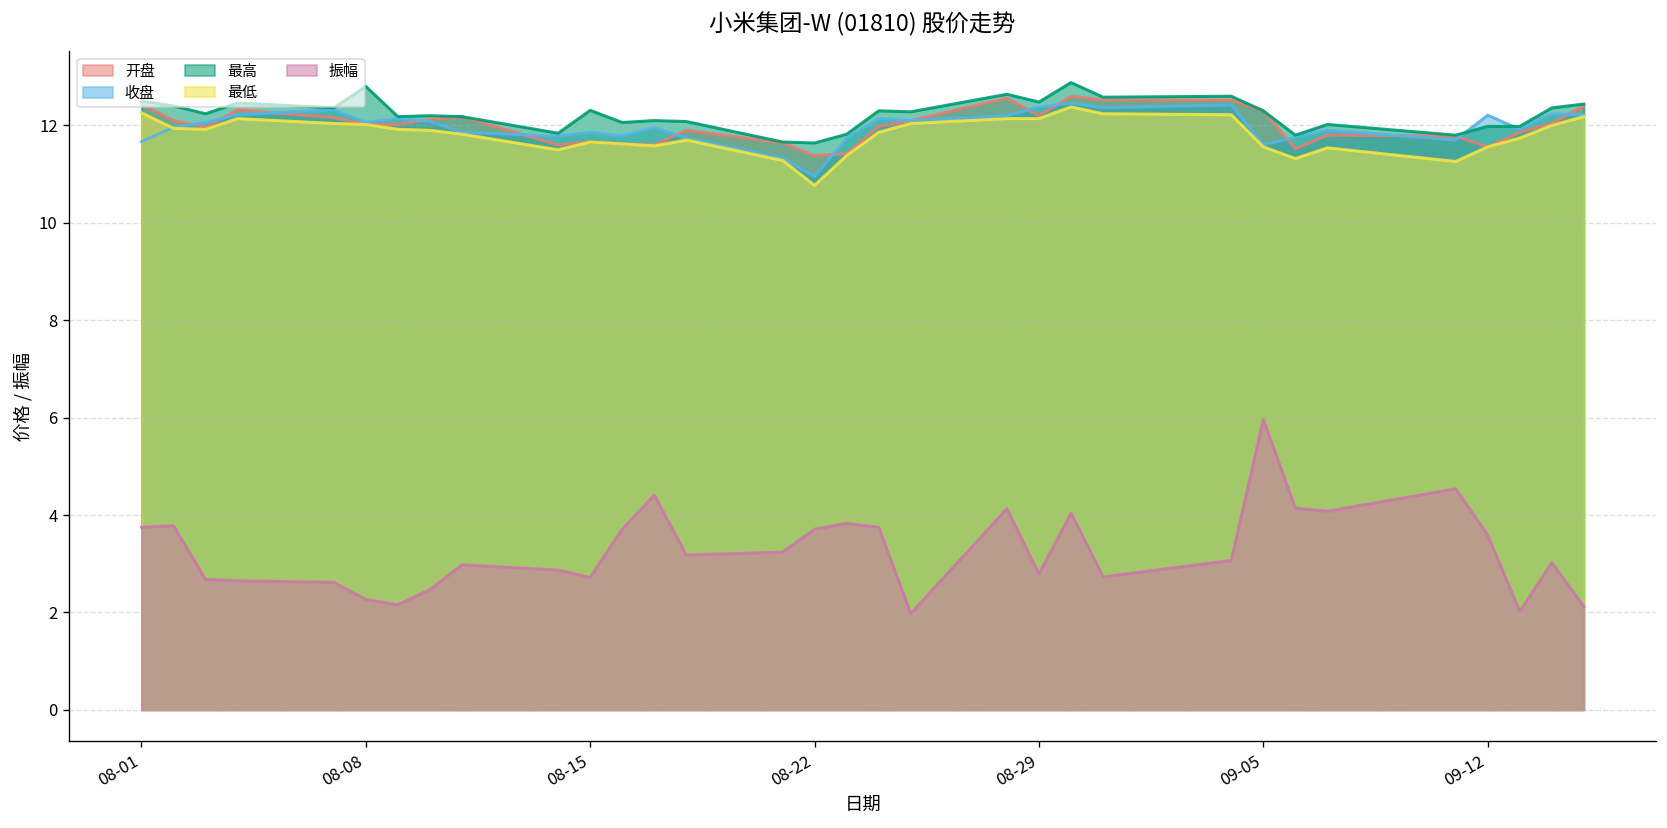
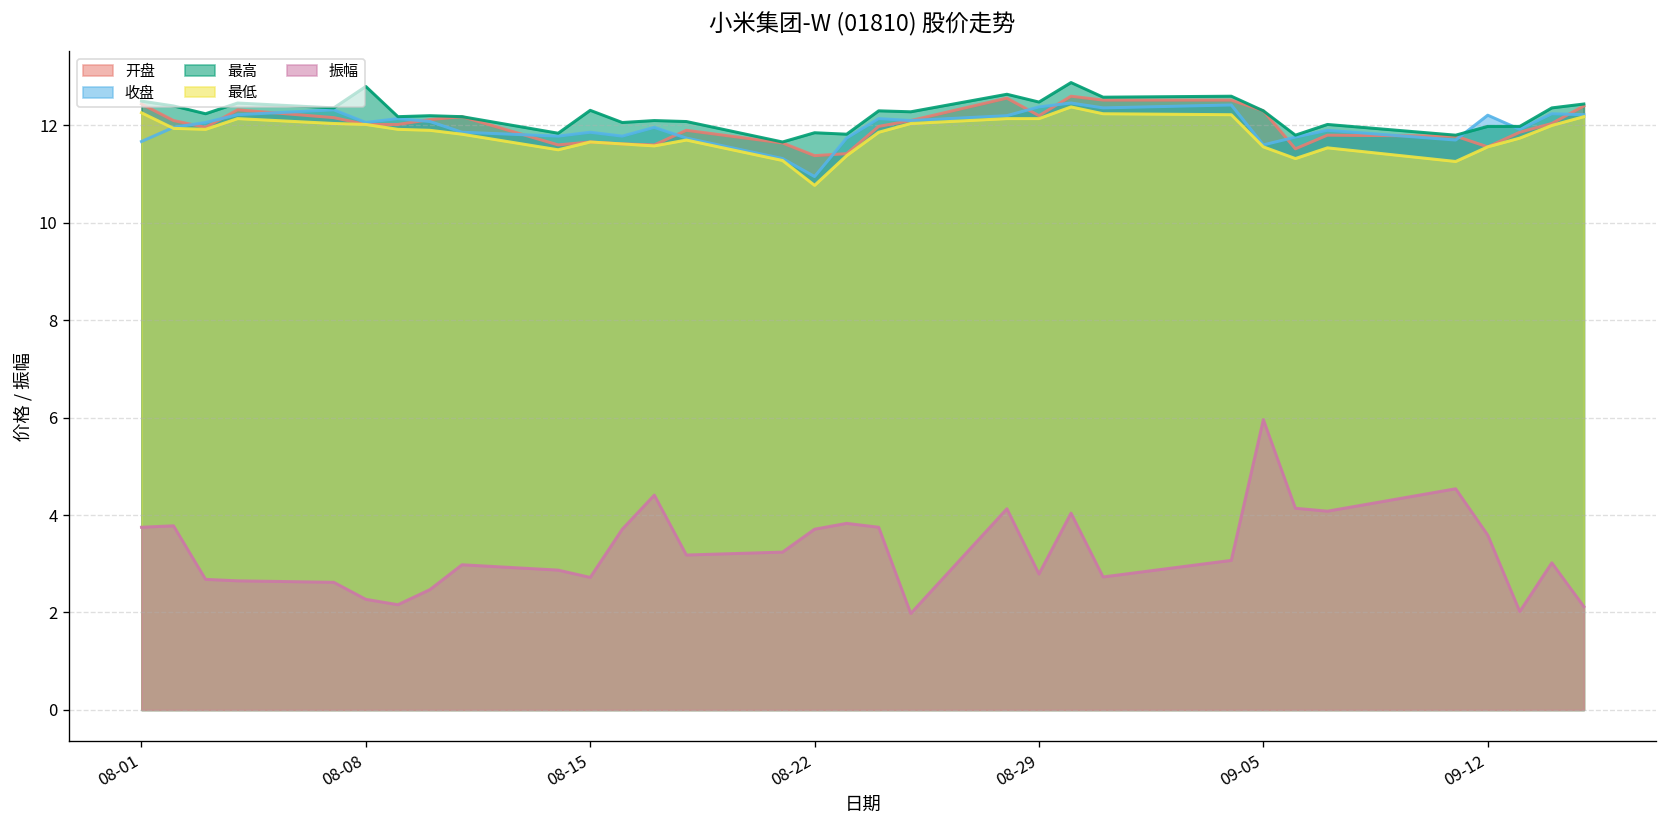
最高, 08-22: 11.6 -> 11.9
